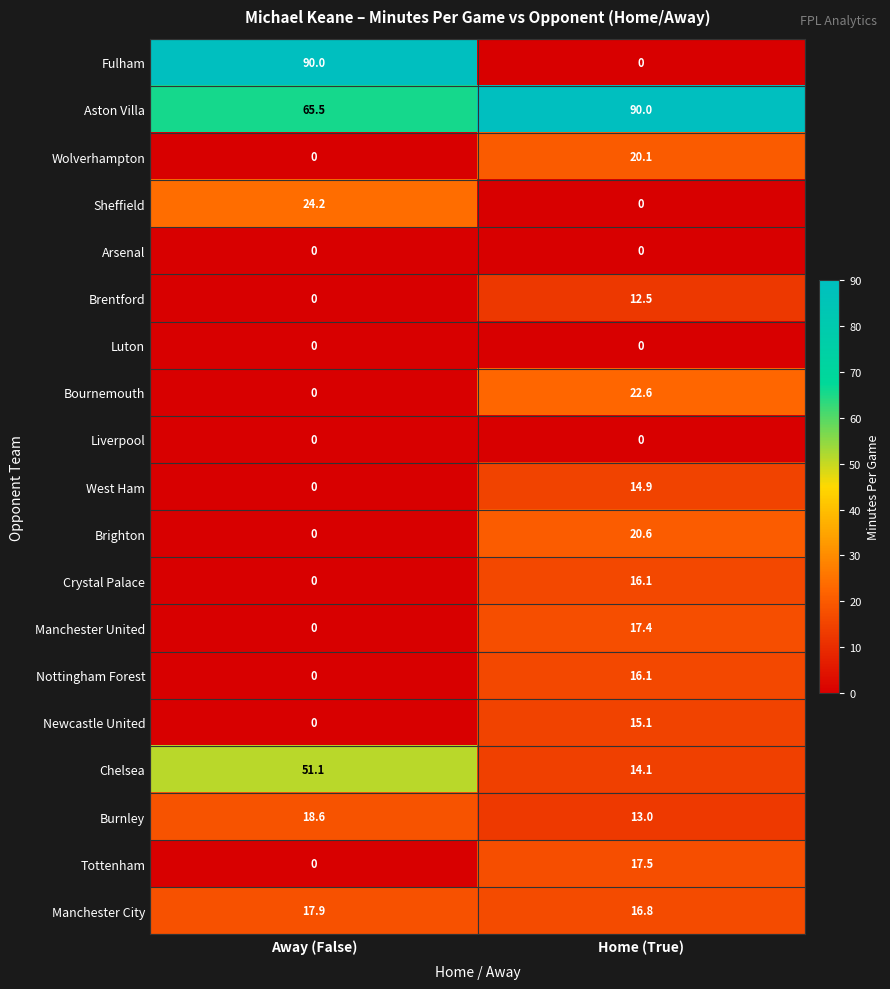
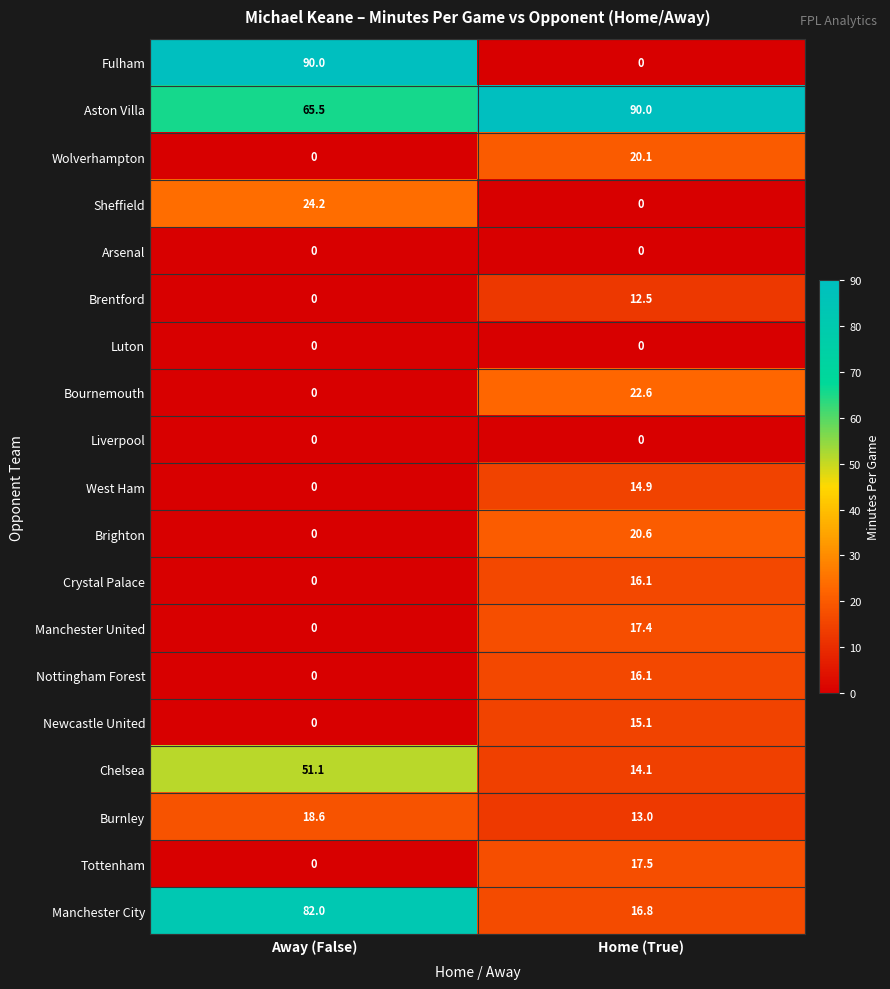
Manchester City, Away (False): 17.9 -> 82.0
